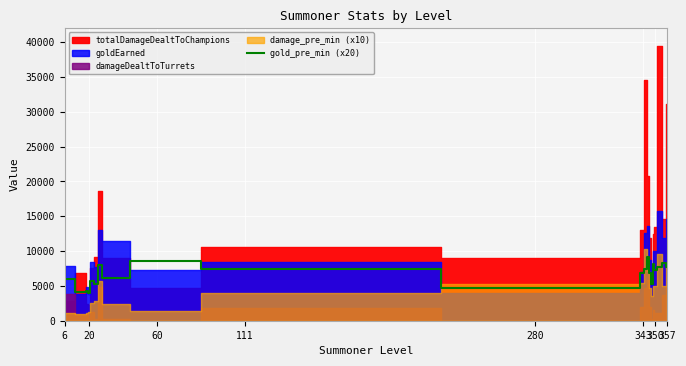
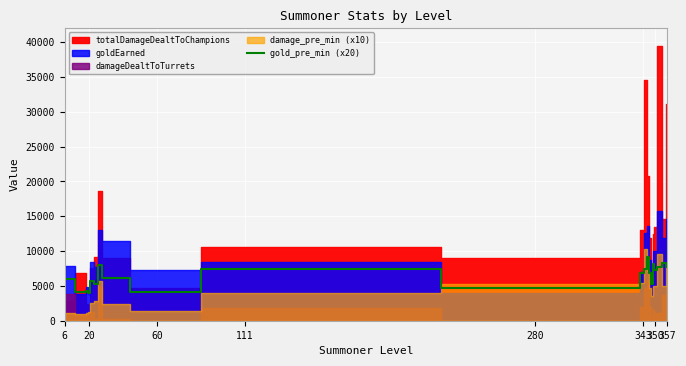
gold_pre_min (x20), 60: 9000 -> 4000
